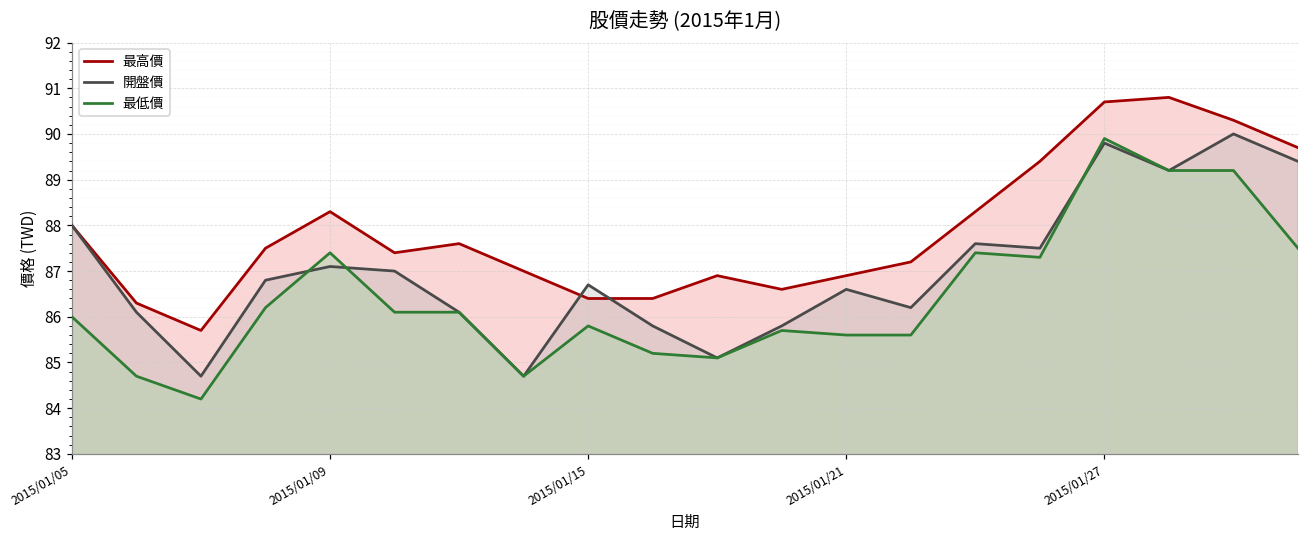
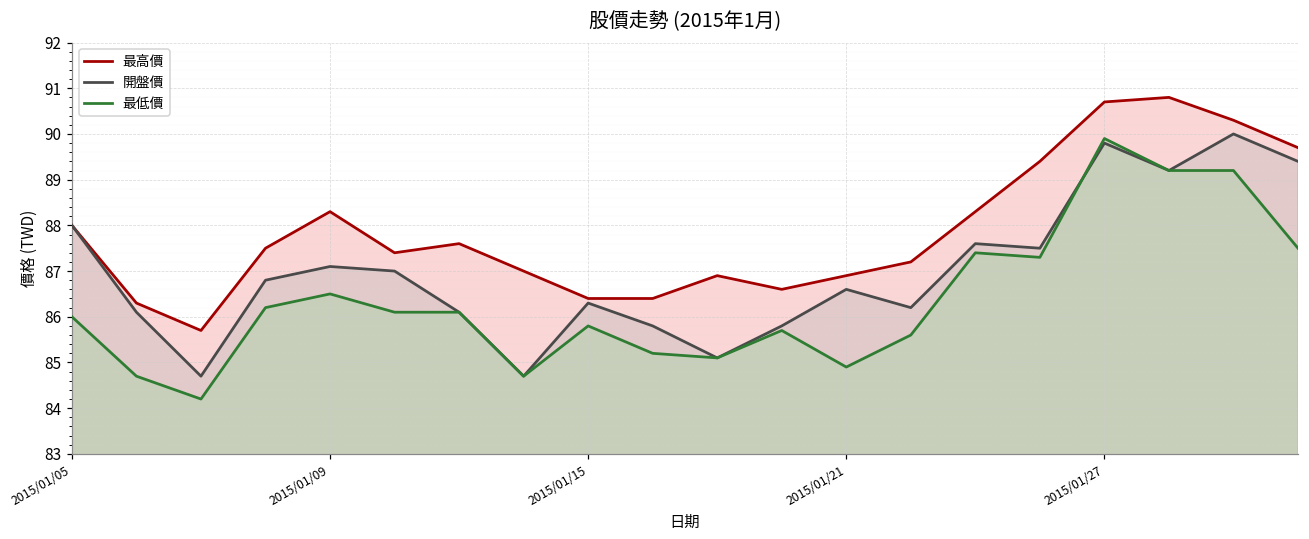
最低價, 2015/01/09: 87.4 -> 86.5
開盤價, 2015/01/15: 86.7 -> 86.3
最低價, 2015/01/21: 85.6 -> 84.9
